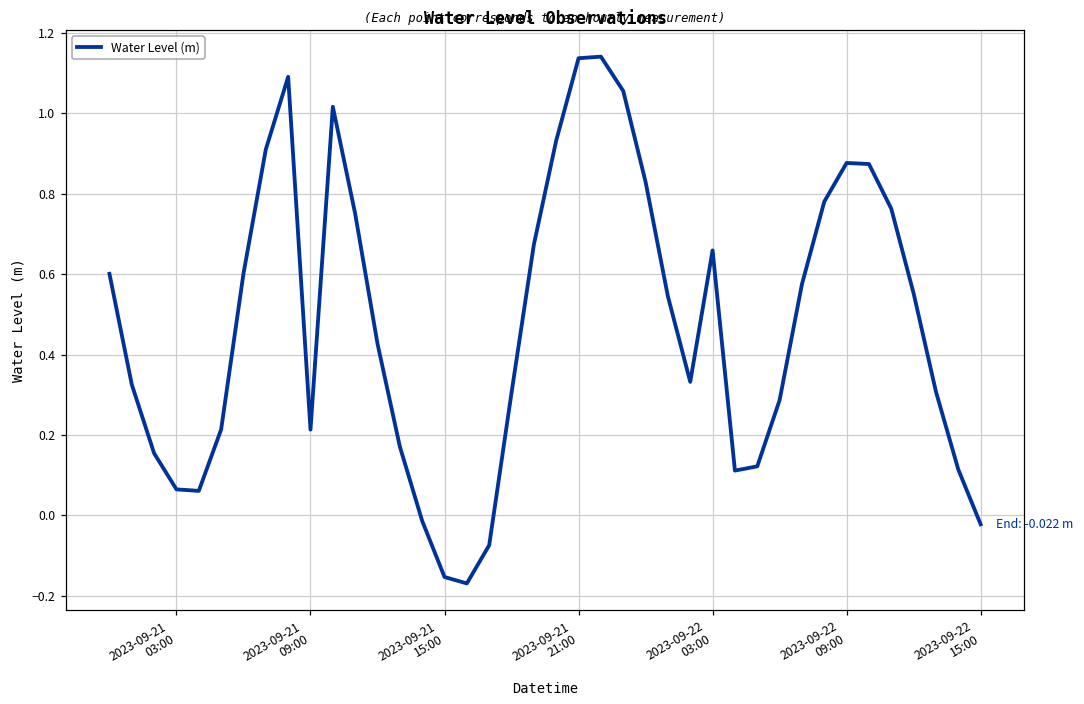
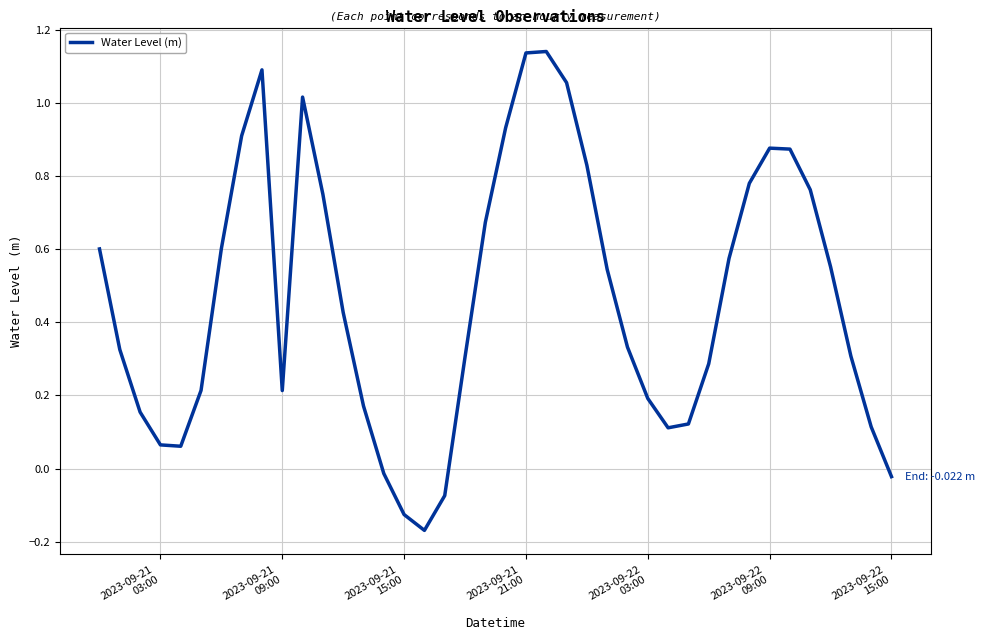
2023-09-21 15:00: -0.15 -> -0.13
2023-09-22 03:00: 0.66 -> 0.19
